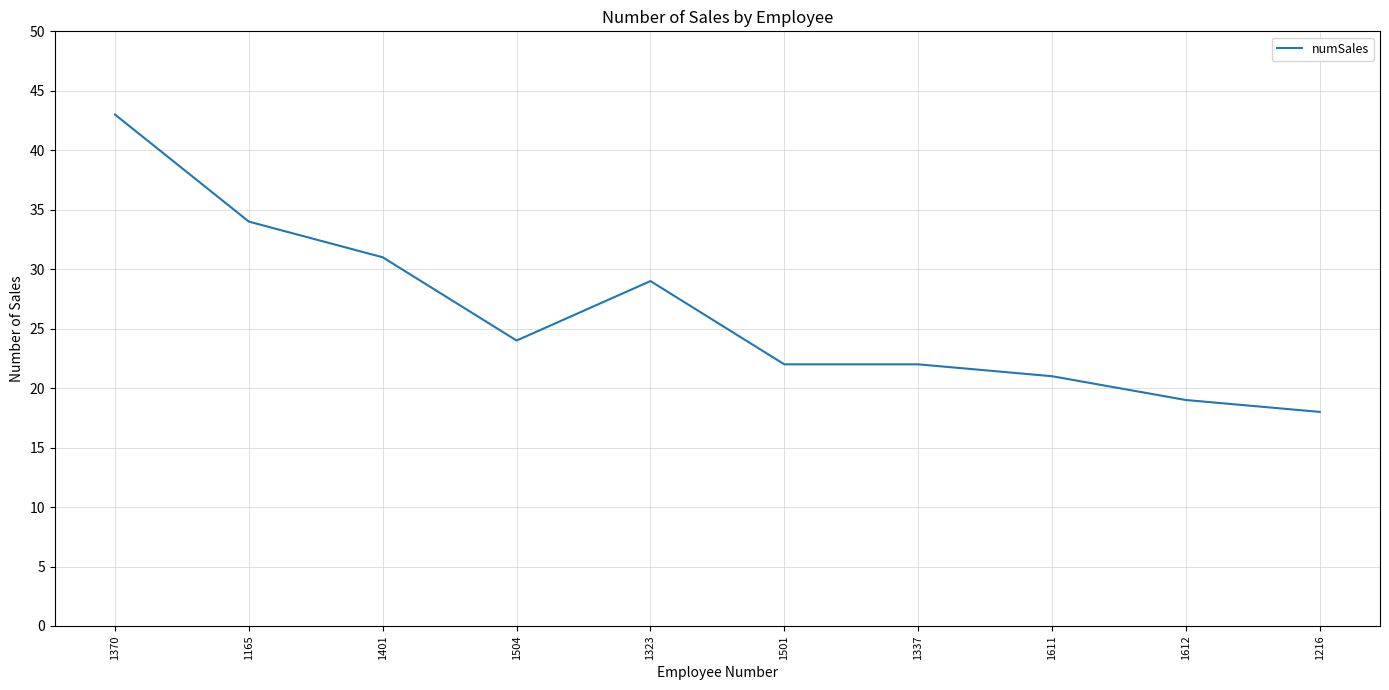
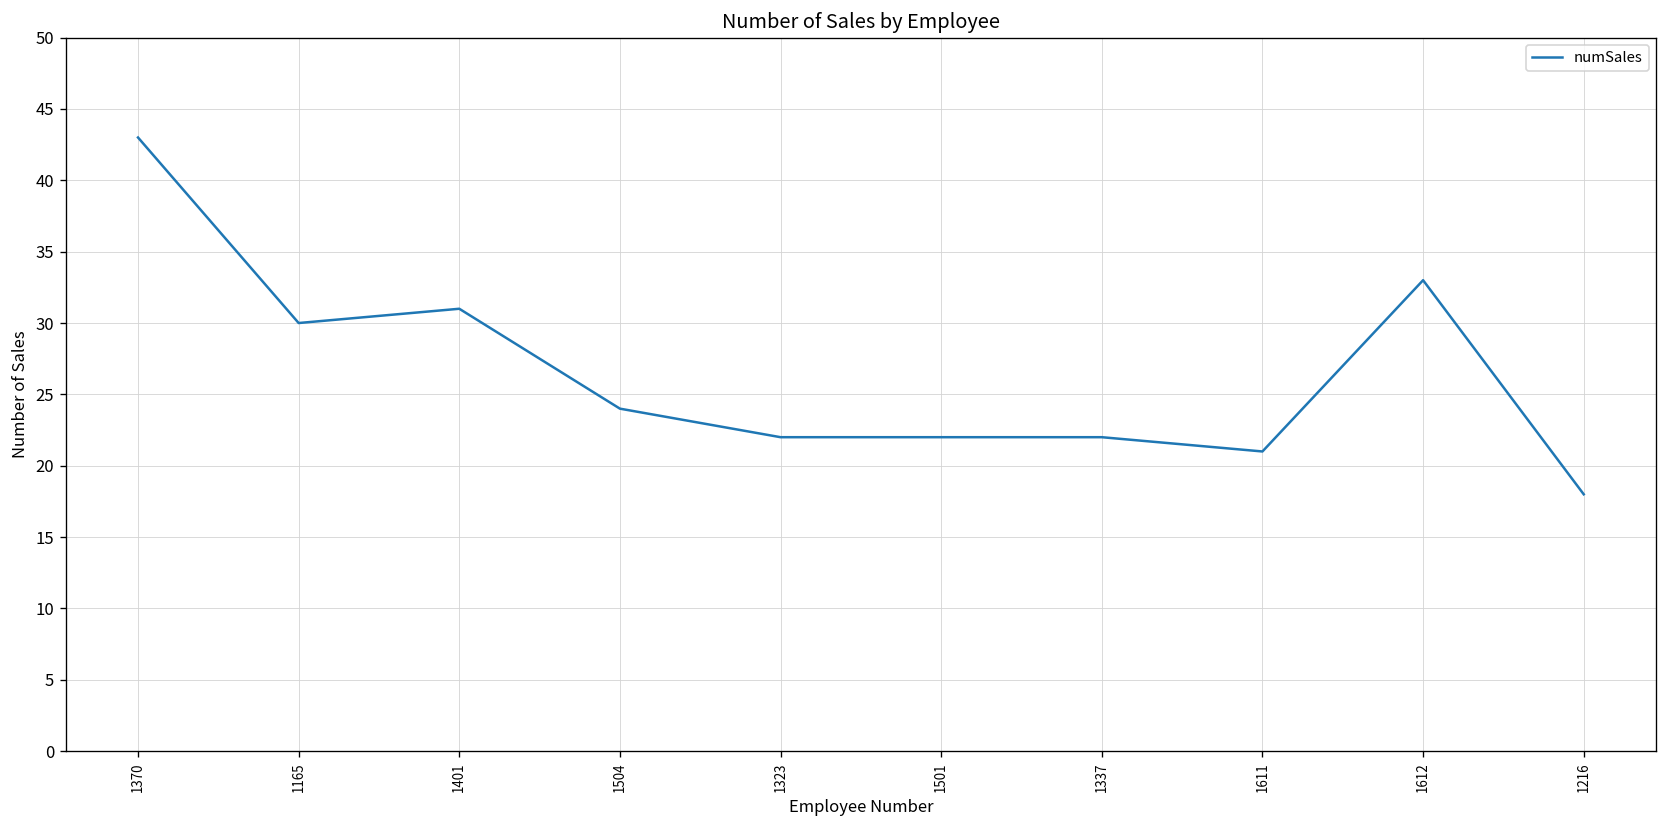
1165: 34 -> 30
1323: 29 -> 22
1612: 19 -> 33
